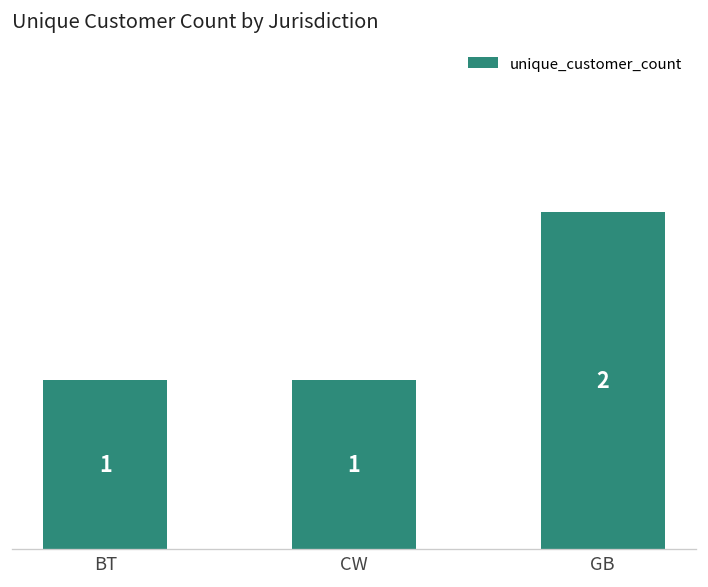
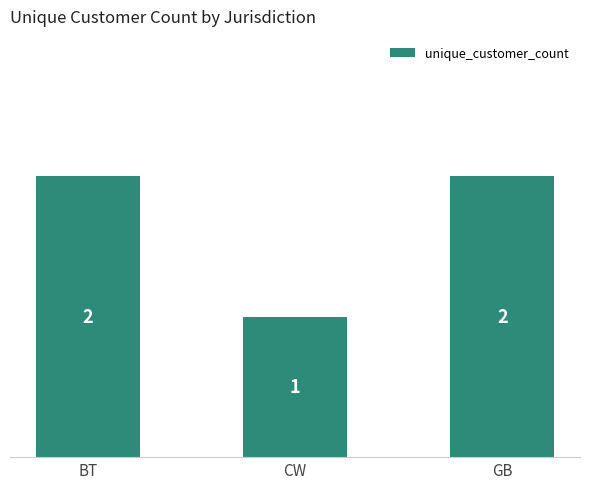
BT: 1 -> 2
